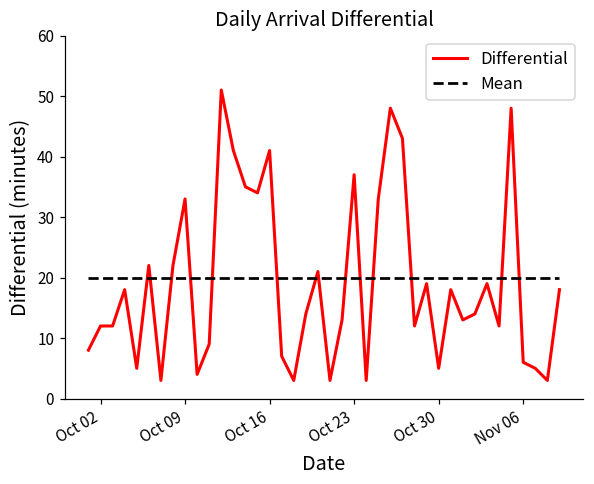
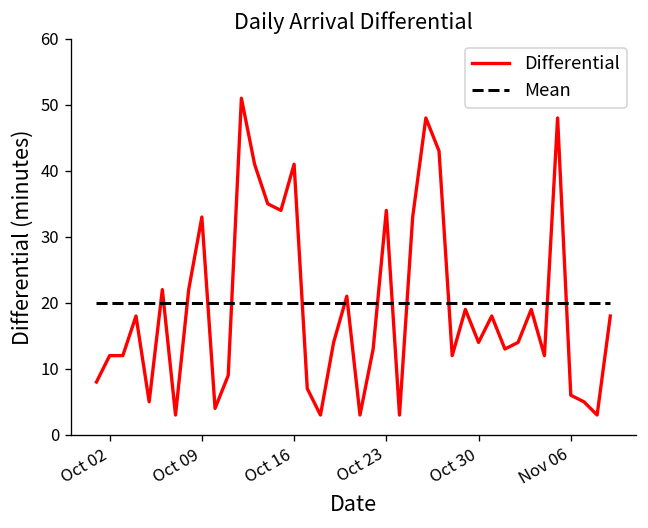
Differential, Oct 23: 37 -> 34
Differential, Oct 30: 5 -> 14
